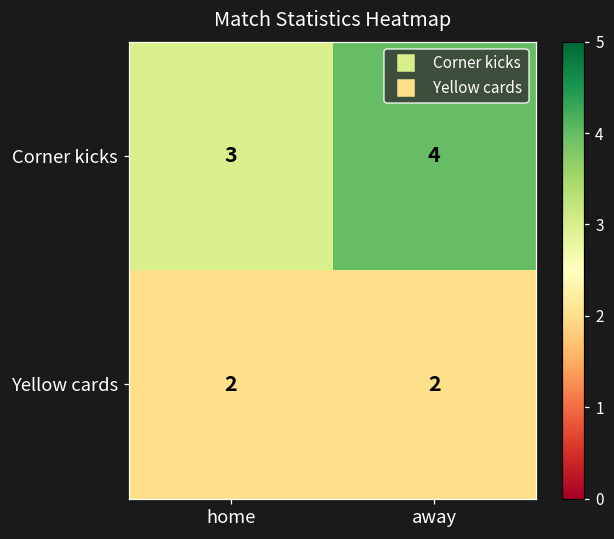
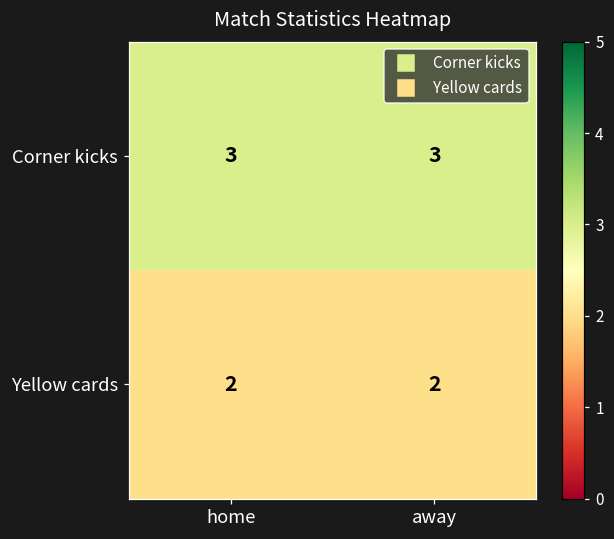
Corner kicks, away: 4 -> 3
